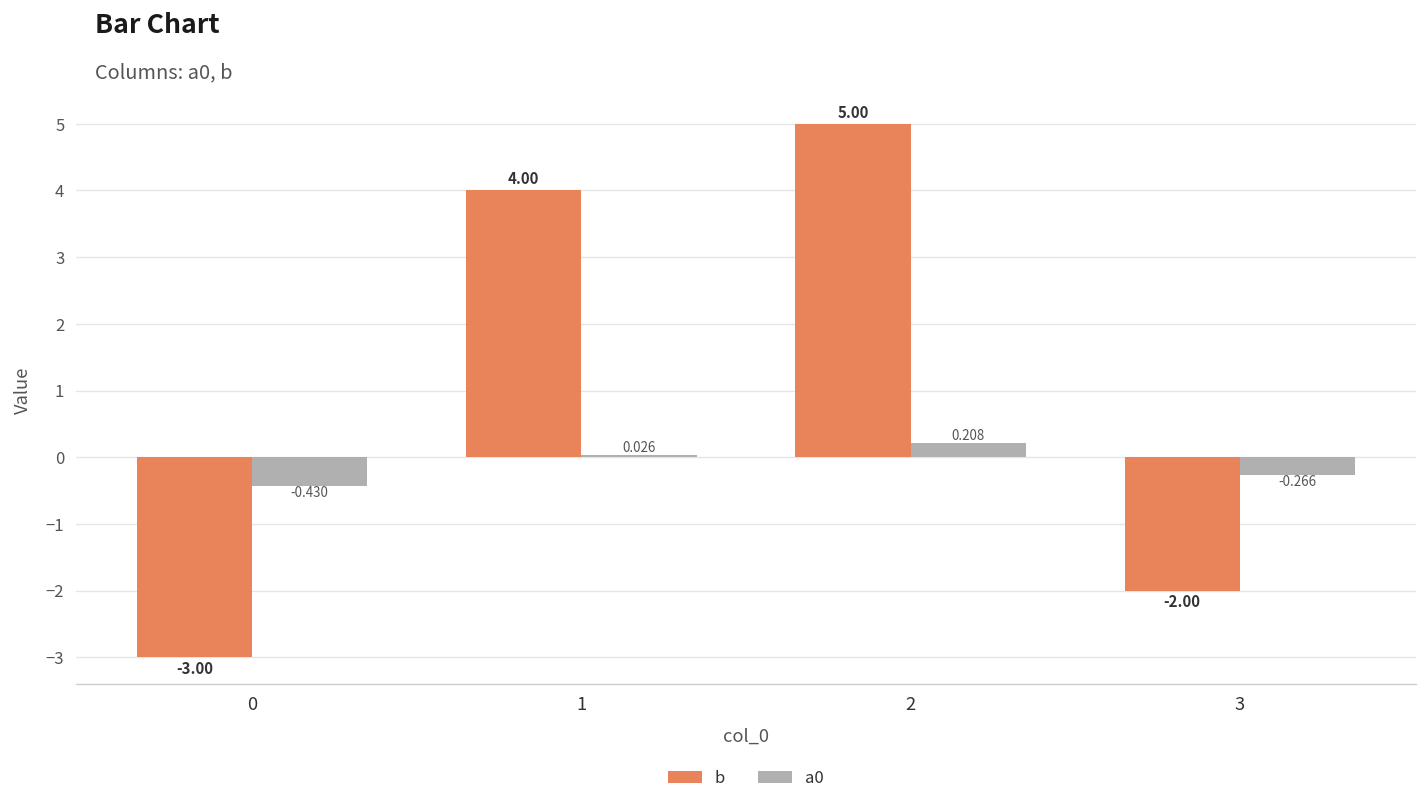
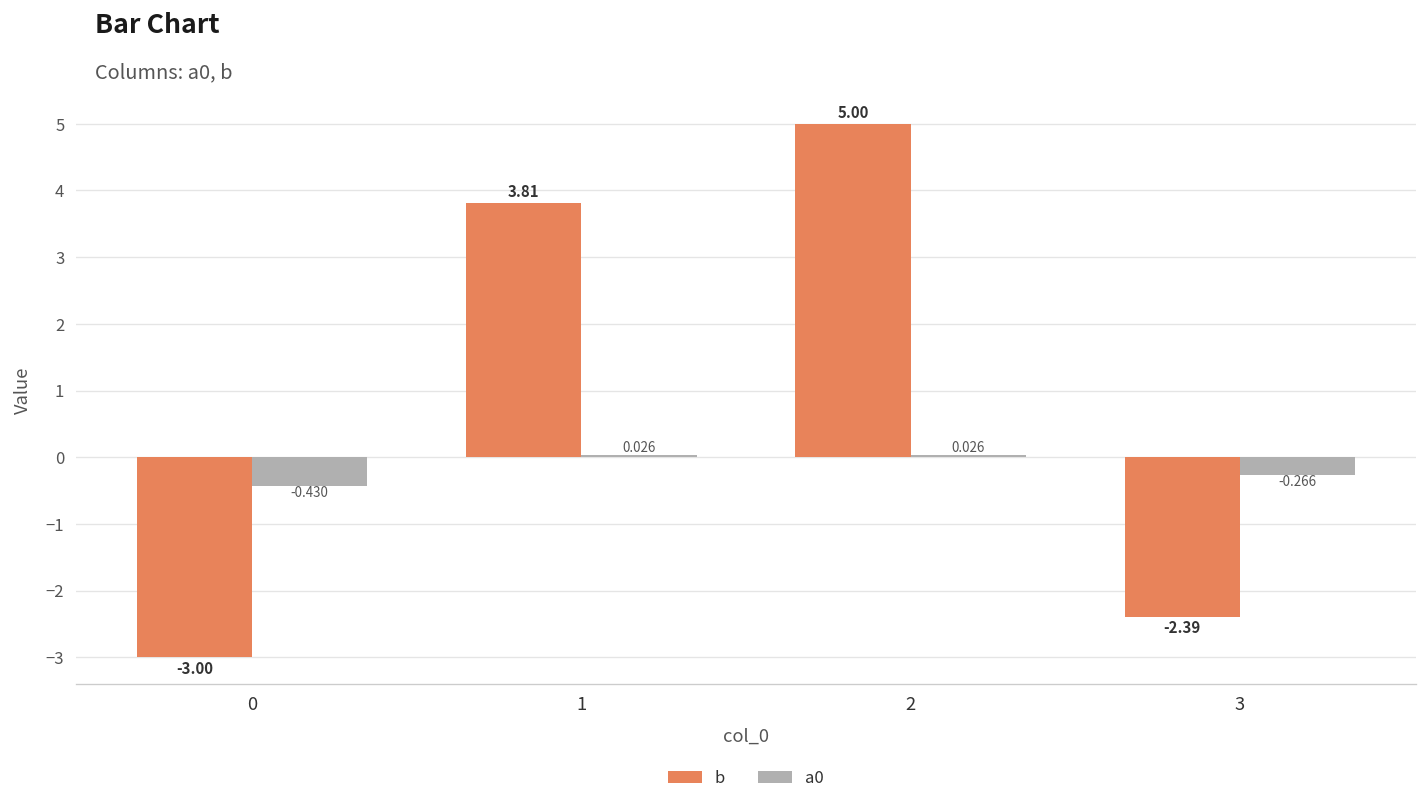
b, 1: 4.00 -> 3.81
a0, 2: 0.208 -> 0.026
b, 3: -2.00 -> -2.39
